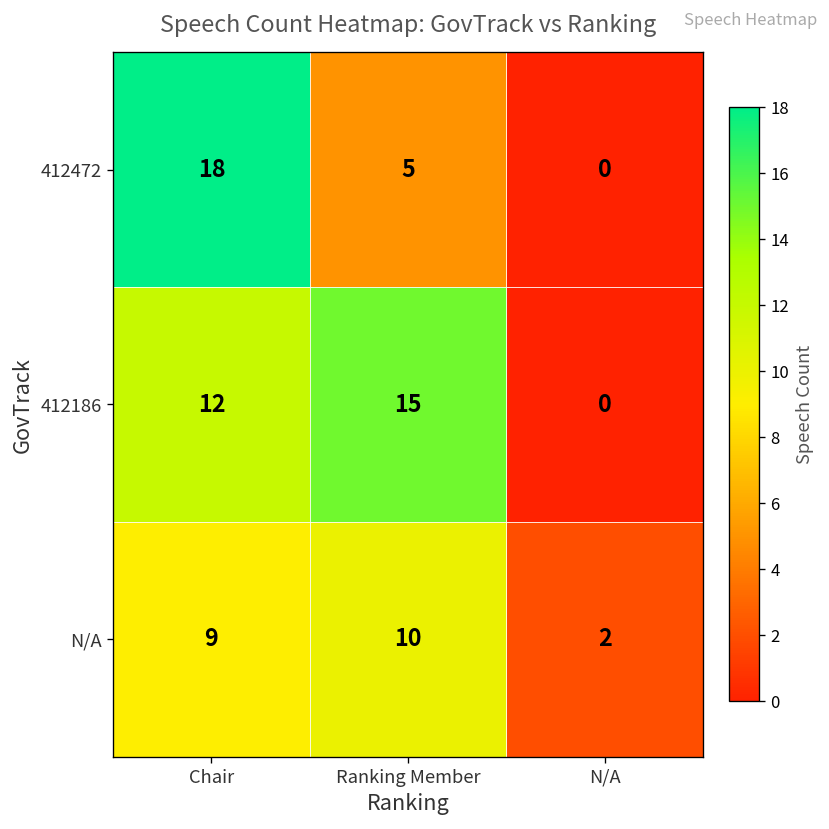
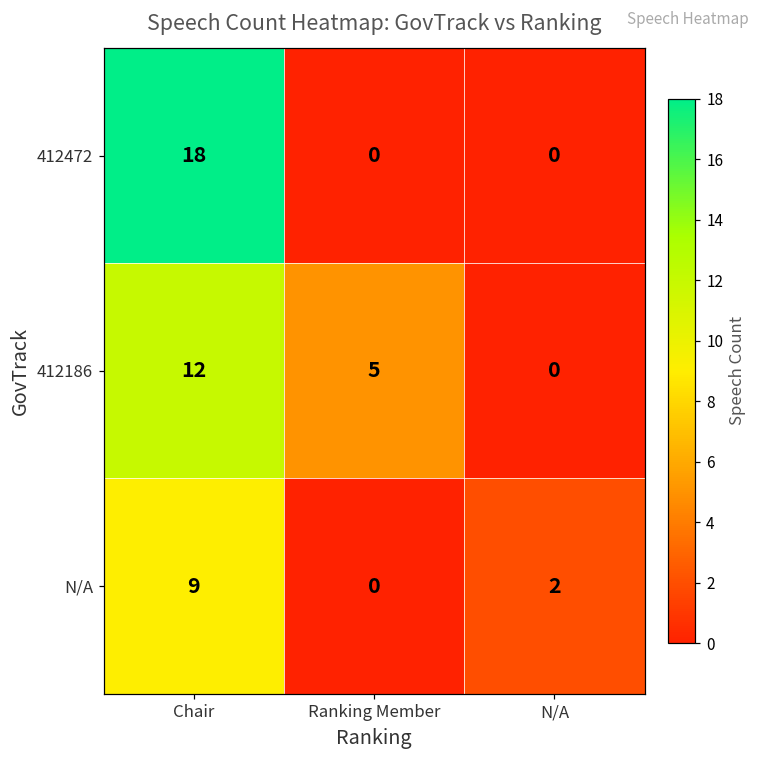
412472, Ranking Member: 5 -> 0
412186, Ranking Member: 15 -> 5
N/A, Ranking Member: 10 -> 0
